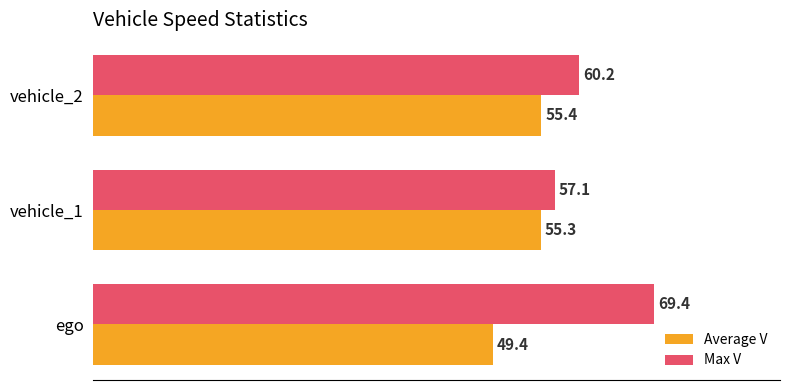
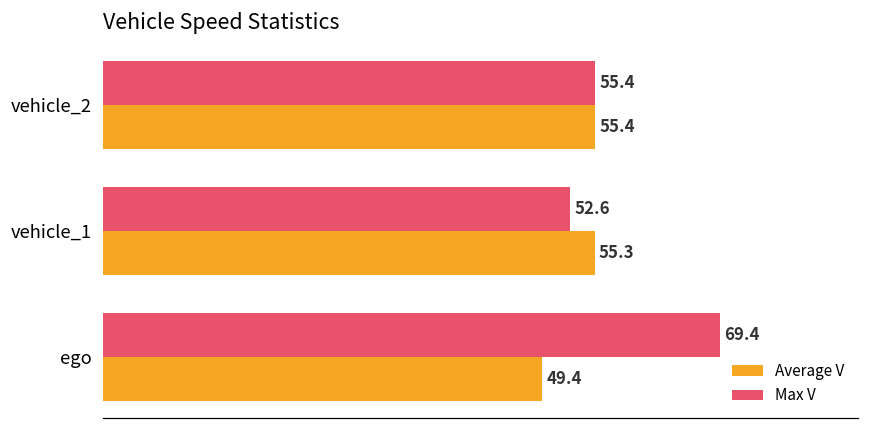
Max V, vehicle_2: 60.2 -> 55.4
Max V, vehicle_1: 57.1 -> 52.6
